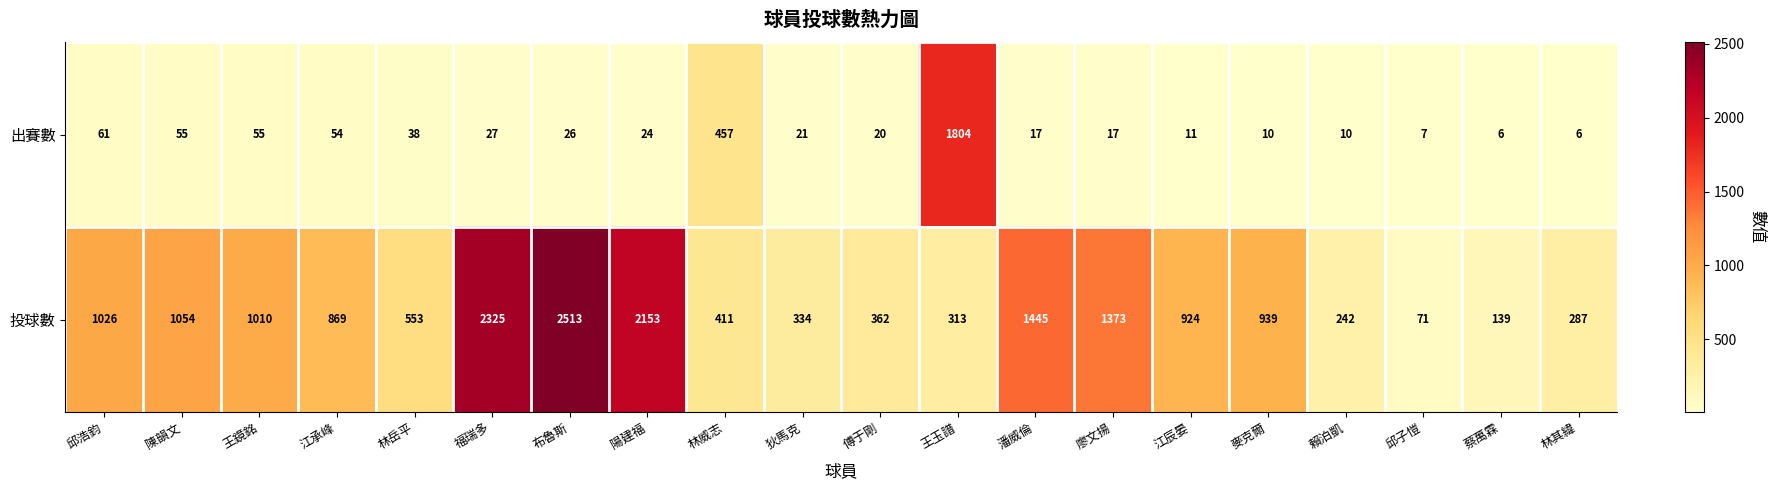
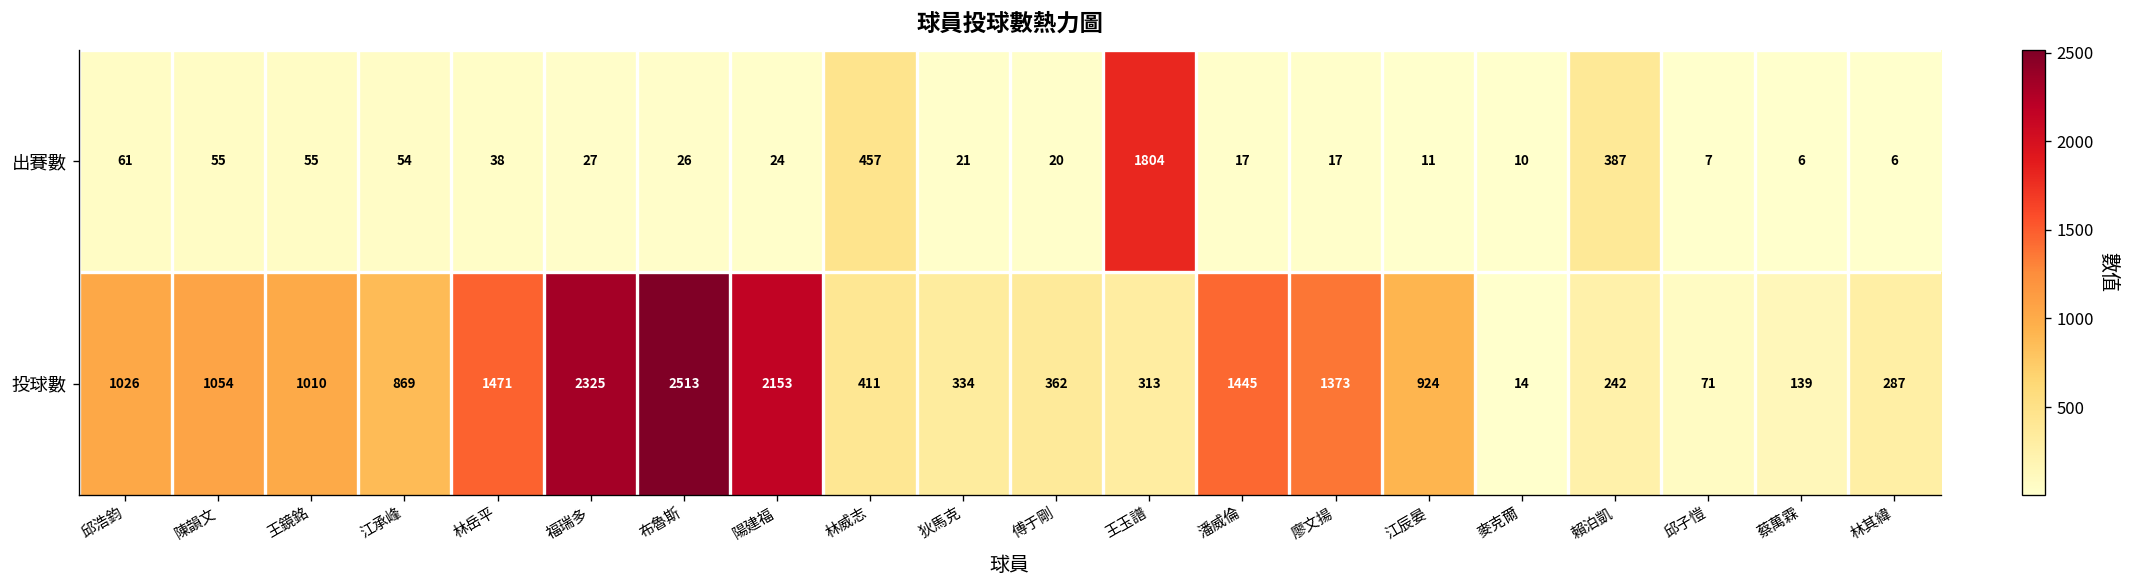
出賽數, 賴泊凱: 10 -> 387
投球數, 林岳平: 553 -> 1471
投球數, 麥克爾: 939 -> 14
